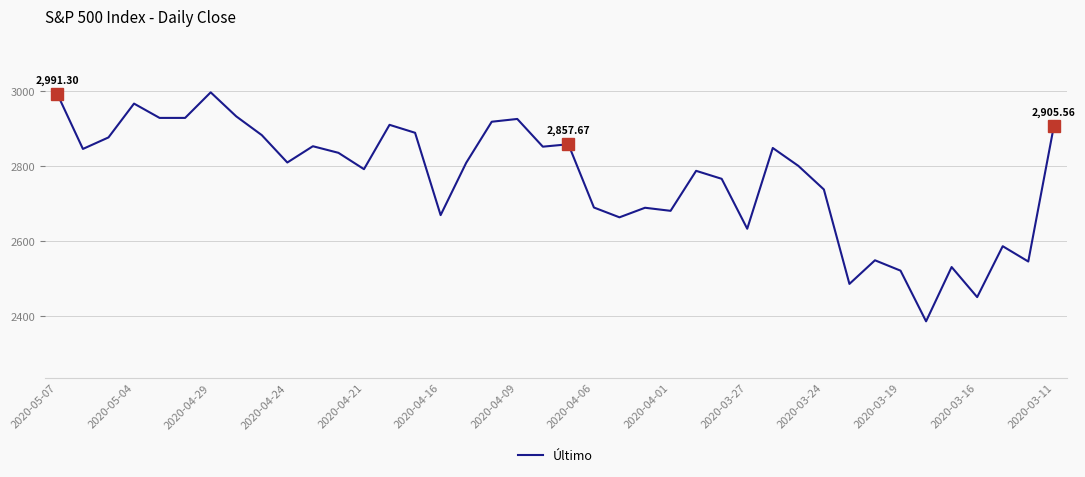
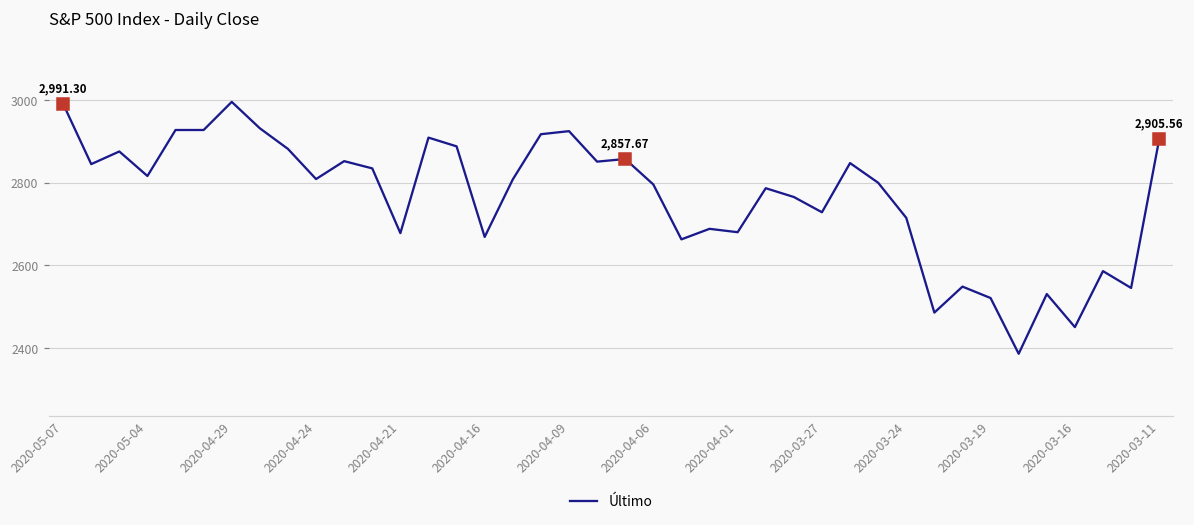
Último, 2020-05-04: 2970 -> 2820
Último, 2020-04-21: 2790 -> 2680
Último, 2020-04-06: 2690 -> 2800
Último, 2020-03-27: 2630 -> 2730
Último, 2020-03-24: 2740 -> 2720
